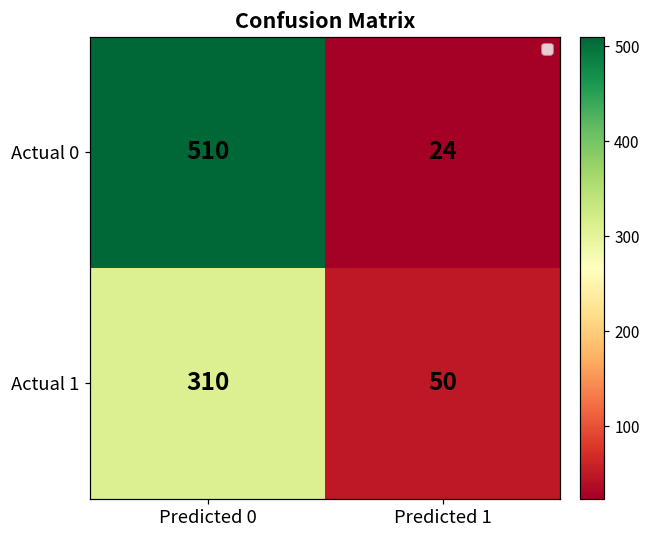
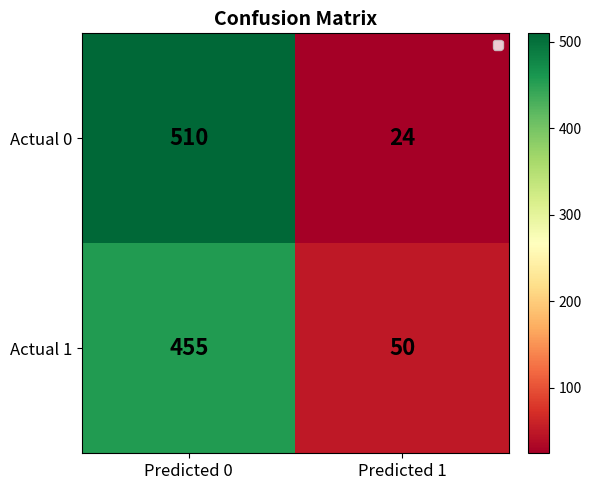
Actual 1, Predicted 0: 310 -> 455
